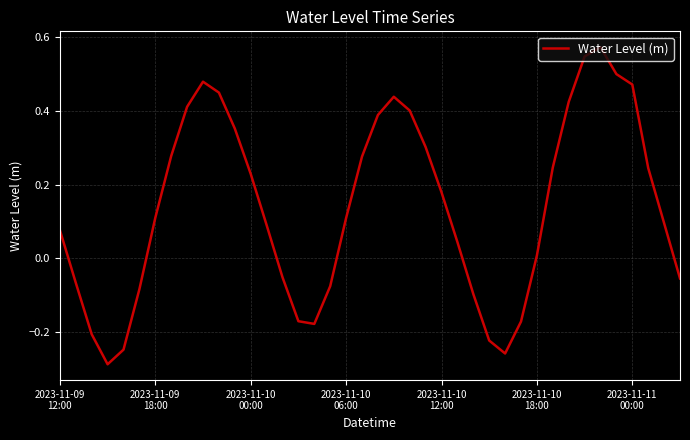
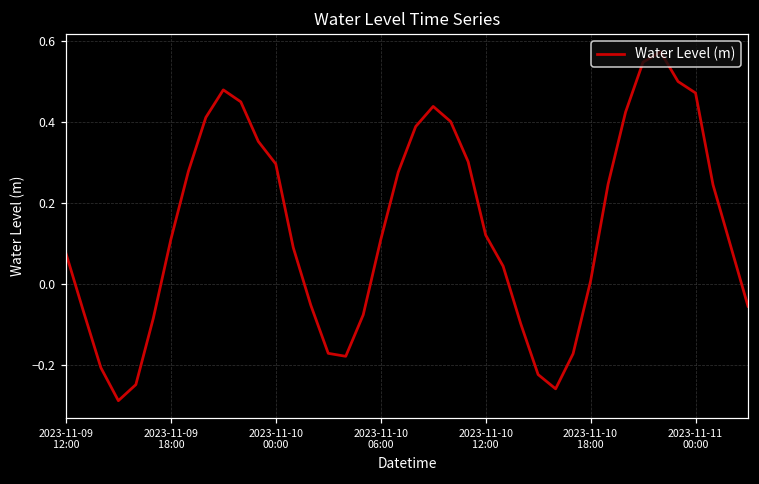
2023-11-10 00:00: 0.23 -> 0.30
2023-11-10 12:00: 0.18 -> 0.12
